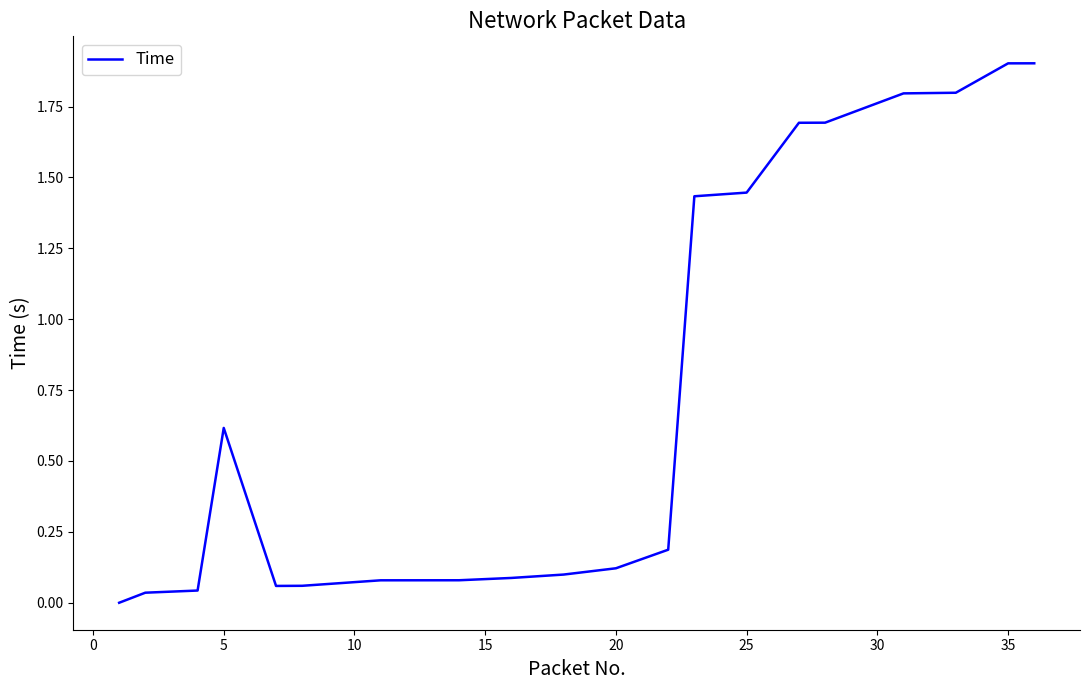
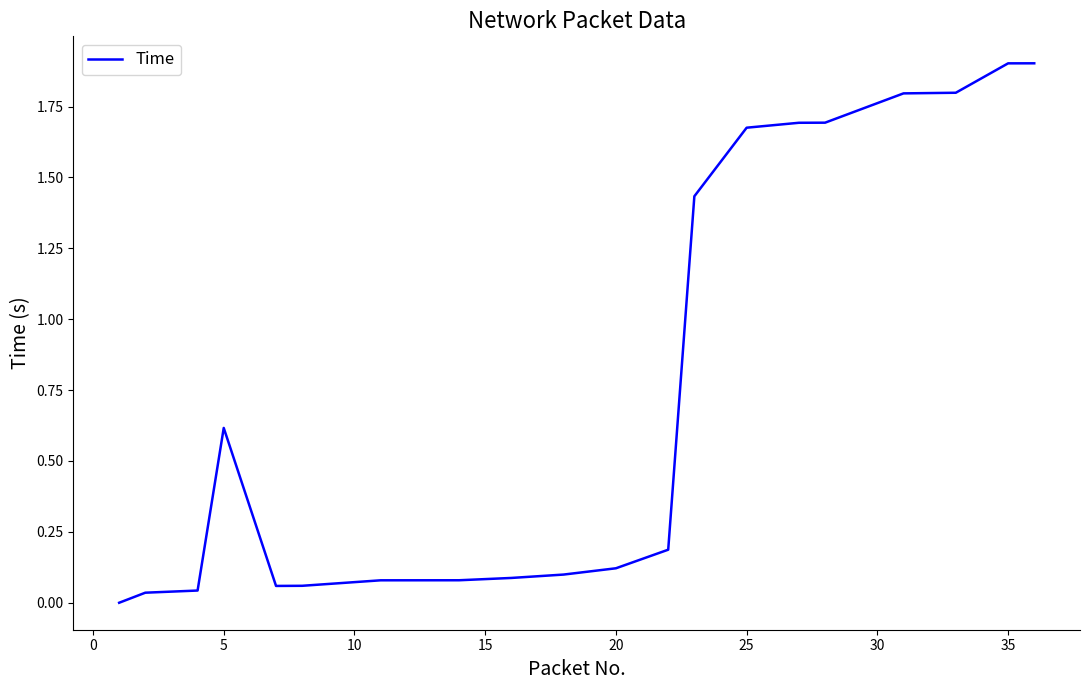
25: 1.45 -> 1.68
